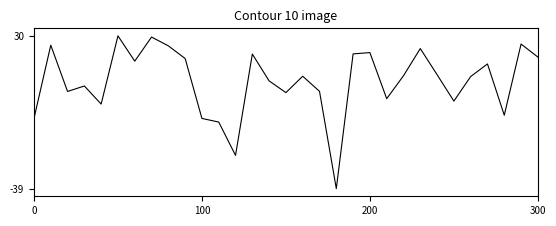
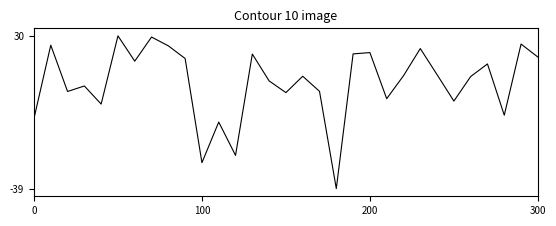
100: -7 -> -27
